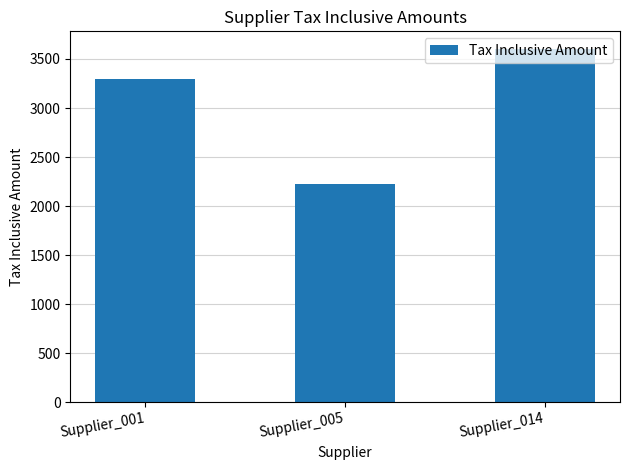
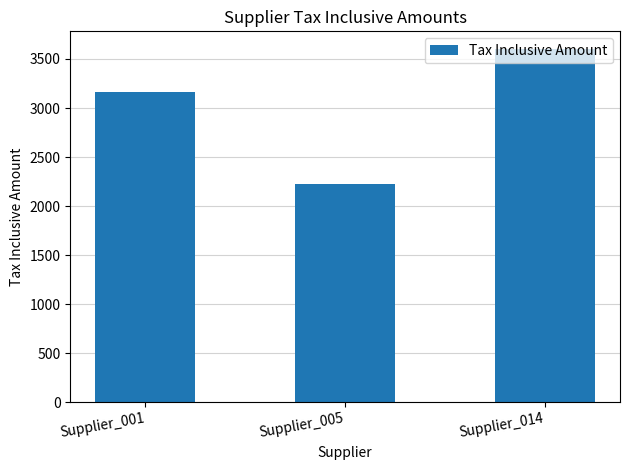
Supplier_001: 3300 -> 3200
